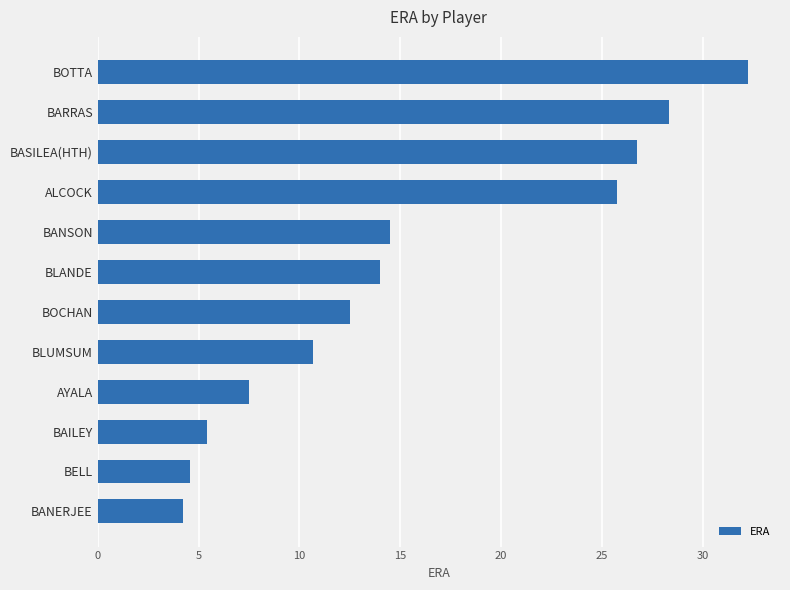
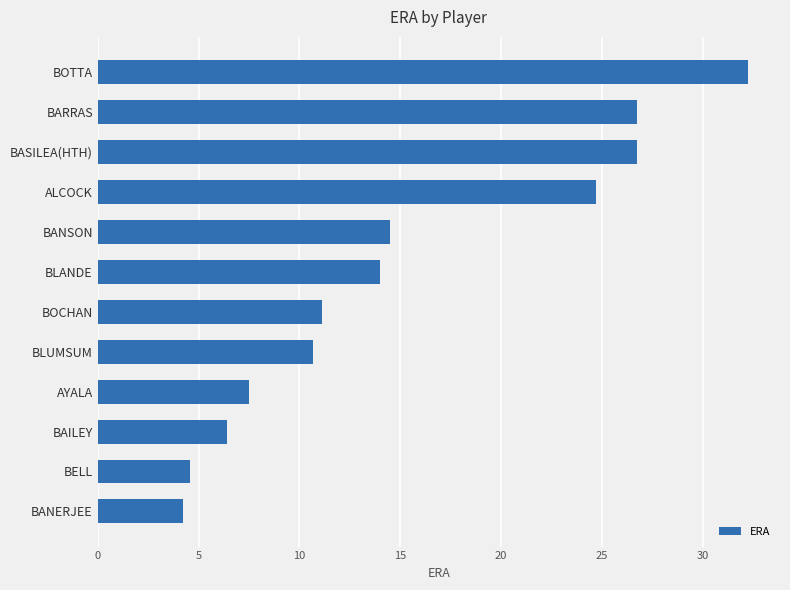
BARRAS: 28.3 -> 26.8
ALCOCK: 25.7 -> 24.7
BOCHAN: 12.5 -> 11.1
BAILEY: 5.4 -> 6.4
